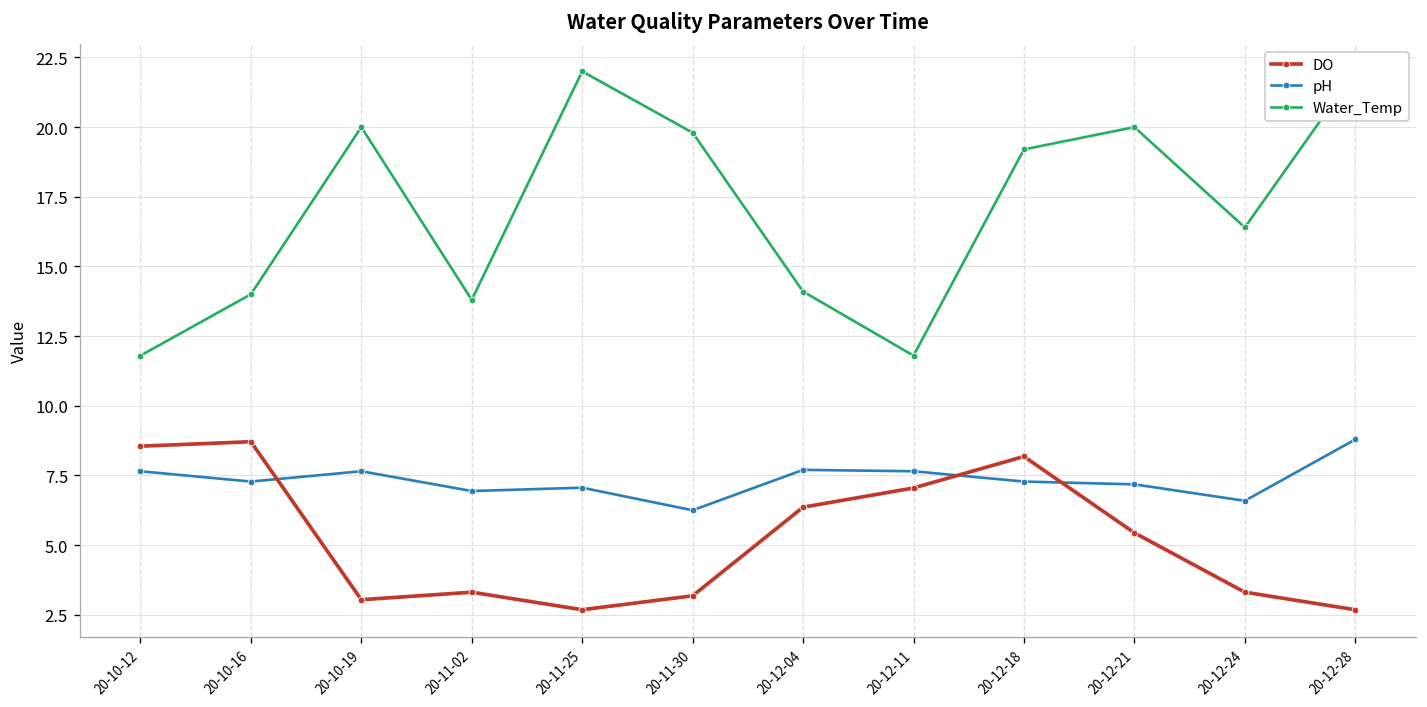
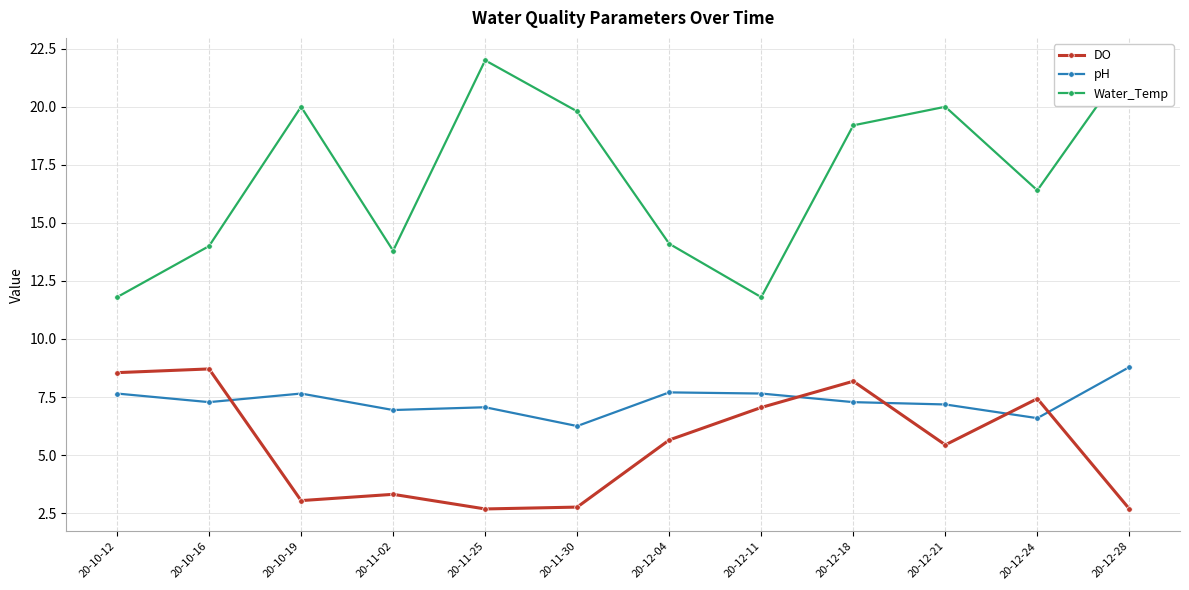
DO, 20-11-30: 3.2 -> 2.8
DO, 20-12-04: 6.4 -> 5.7
DO, 20-12-24: 3.3 -> 7.4
